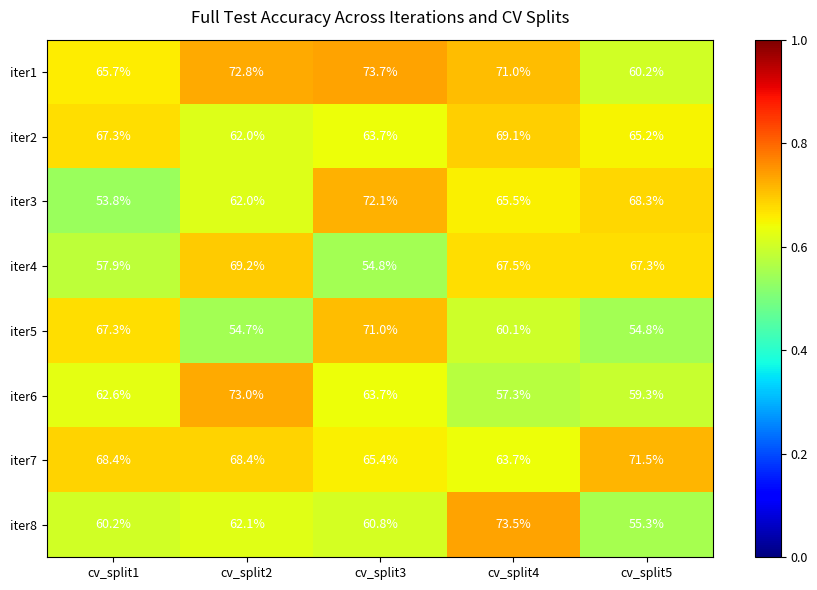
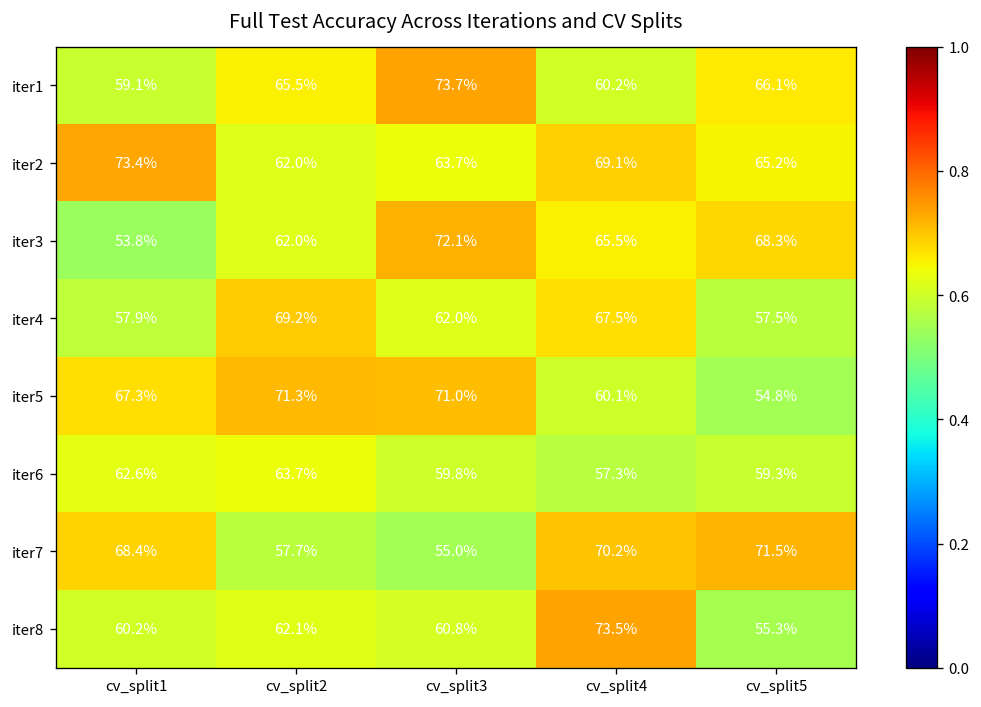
iter1, cv_split1: 65.7% -> 59.1%
iter1, cv_split2: 72.8% -> 65.5%
iter1, cv_split4: 71.0% -> 60.2%
iter1, cv_split5: 60.2% -> 66.1%
iter2, cv_split1: 67.3% -> 73.4%
iter4, cv_split3: 54.8% -> 62.0%
iter4, cv_split5: 67.3% -> 57.5%
iter5, cv_split2: 54.7% -> 71.3%
iter6, cv_split2: 73.0% -> 63.7%
iter6, cv_split3: 63.7% -> 59.8%
iter7, cv_split2: 68.4% -> 57.7%
iter7, cv_split3: 65.4% -> 55.0%
iter7, cv_split4: 63.7% -> 70.2%
